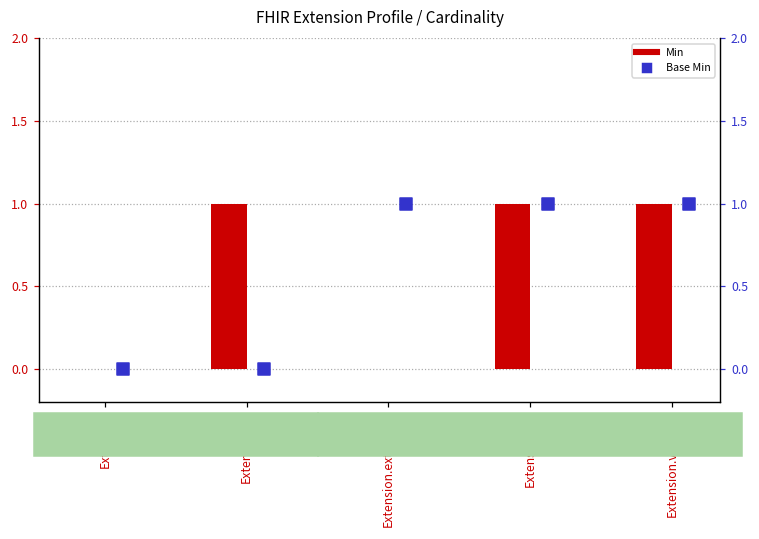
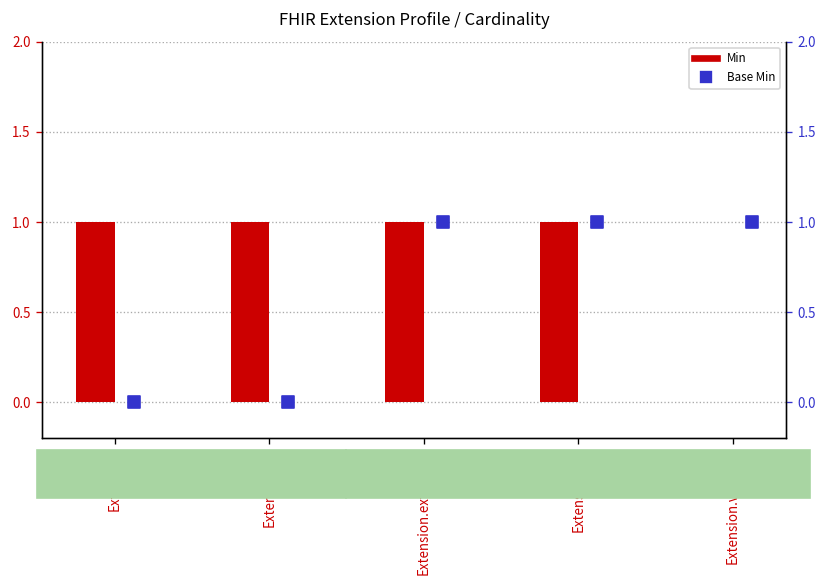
Min, Extension: 0 -> 1
Min, Extension.extension: 0 -> 1
Min, Extension.value[x]: 1 -> 0
